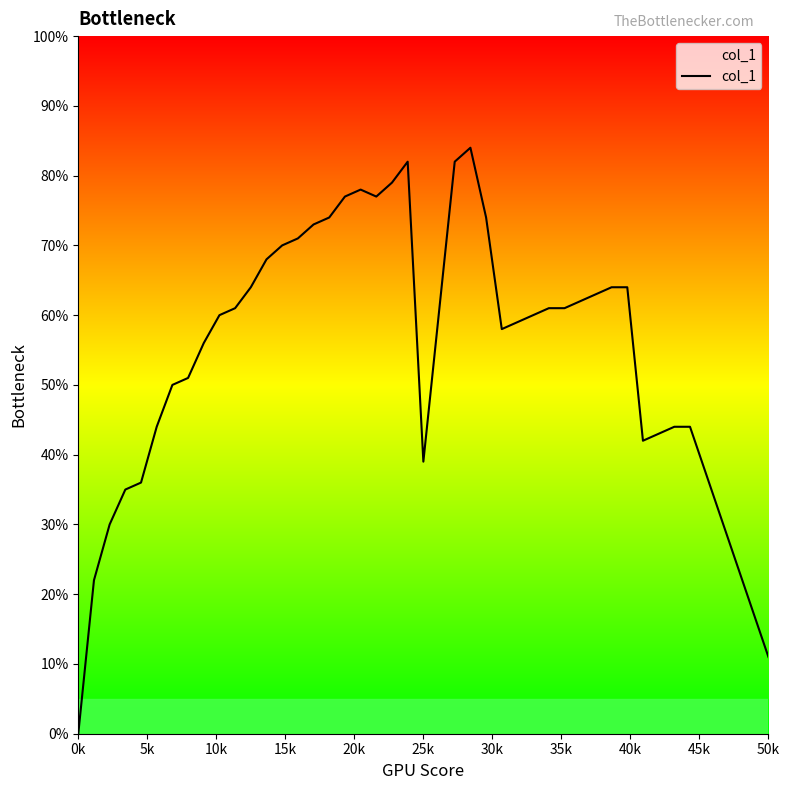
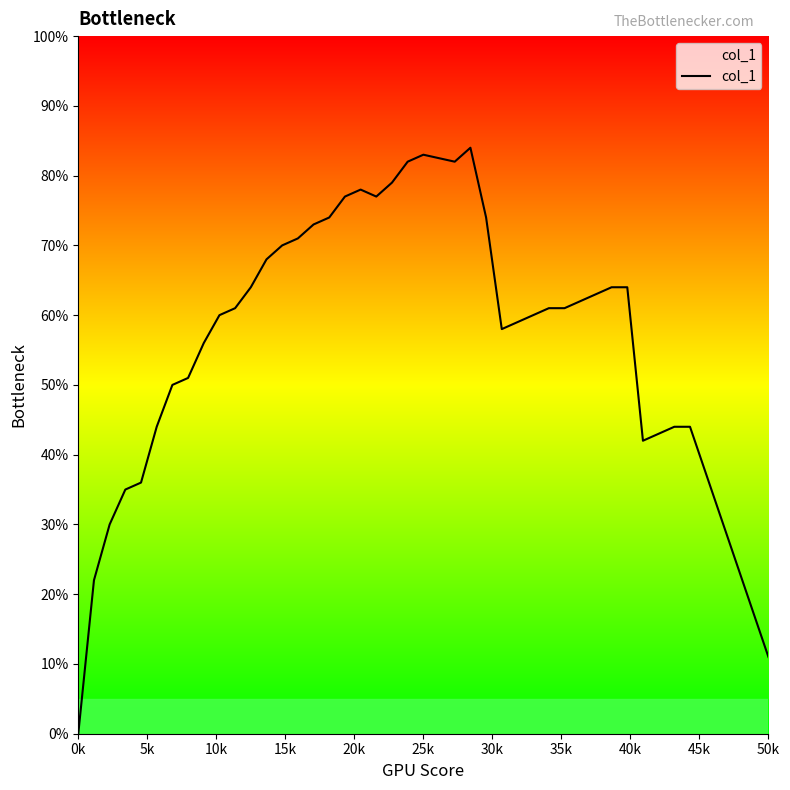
25k: 39% -> 83%
